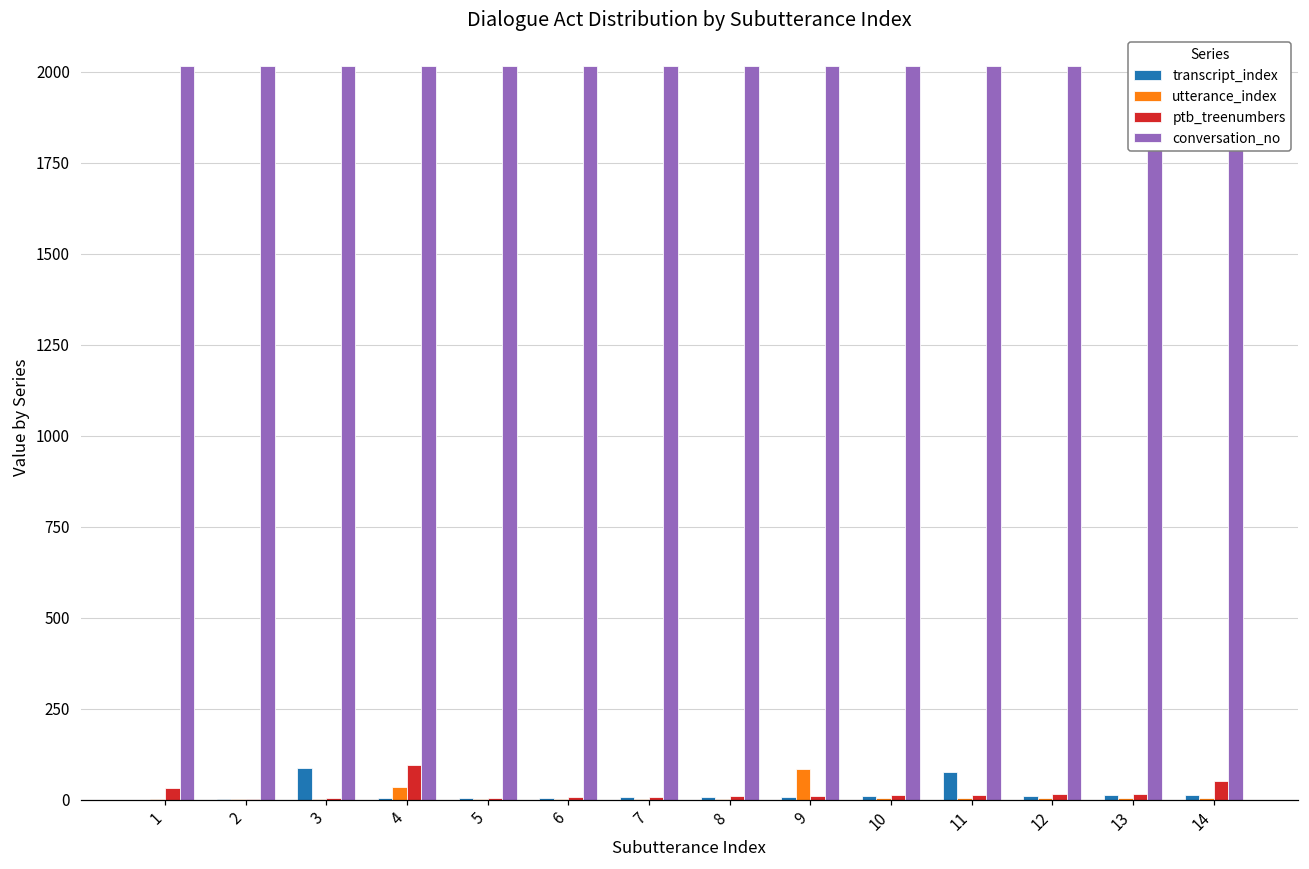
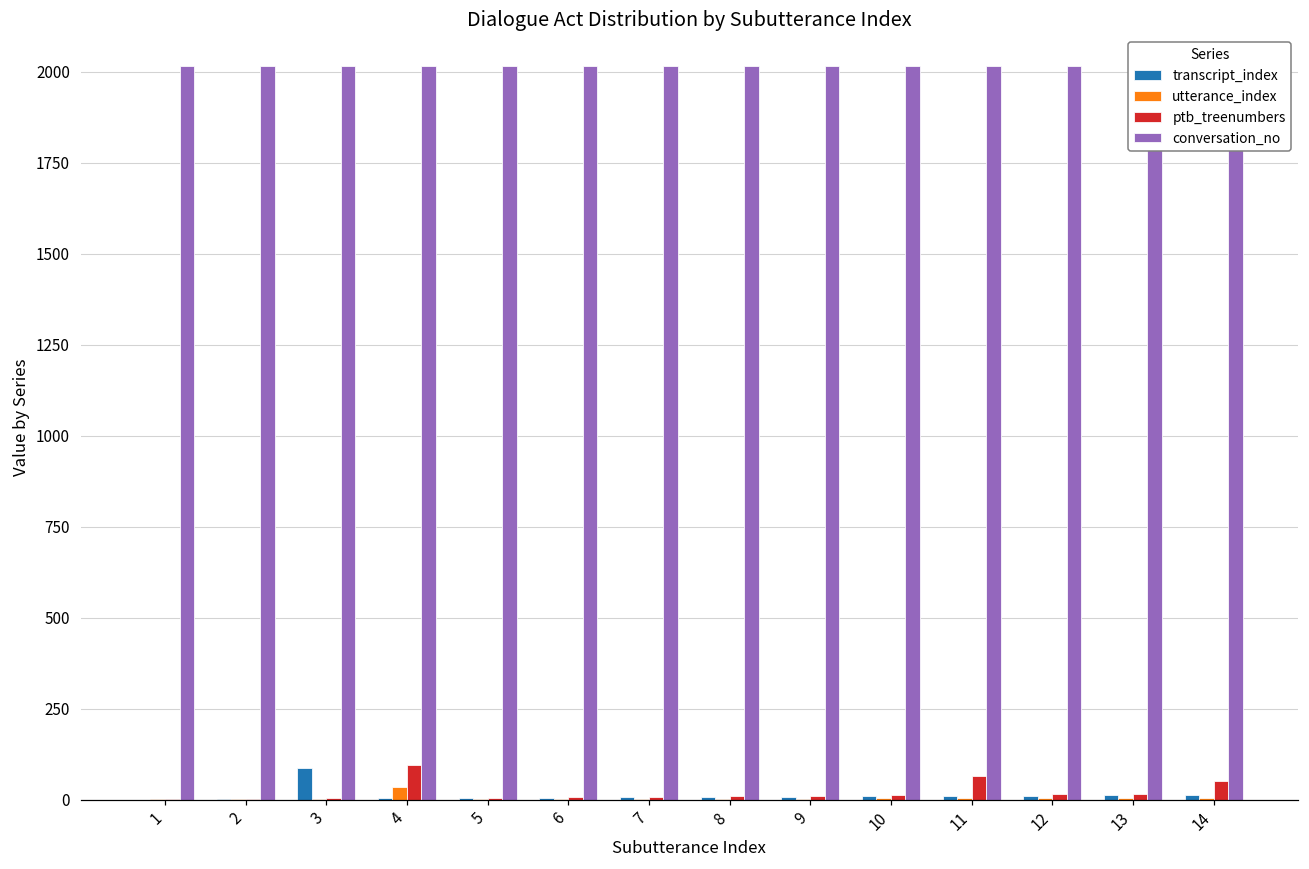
ptb_treenumbers, 1: 30 -> 0
utterance_index, 9: 80 -> 0
transcript_index, 11: 80 -> 10
ptb_treenumbers, 11: 10 -> 70
